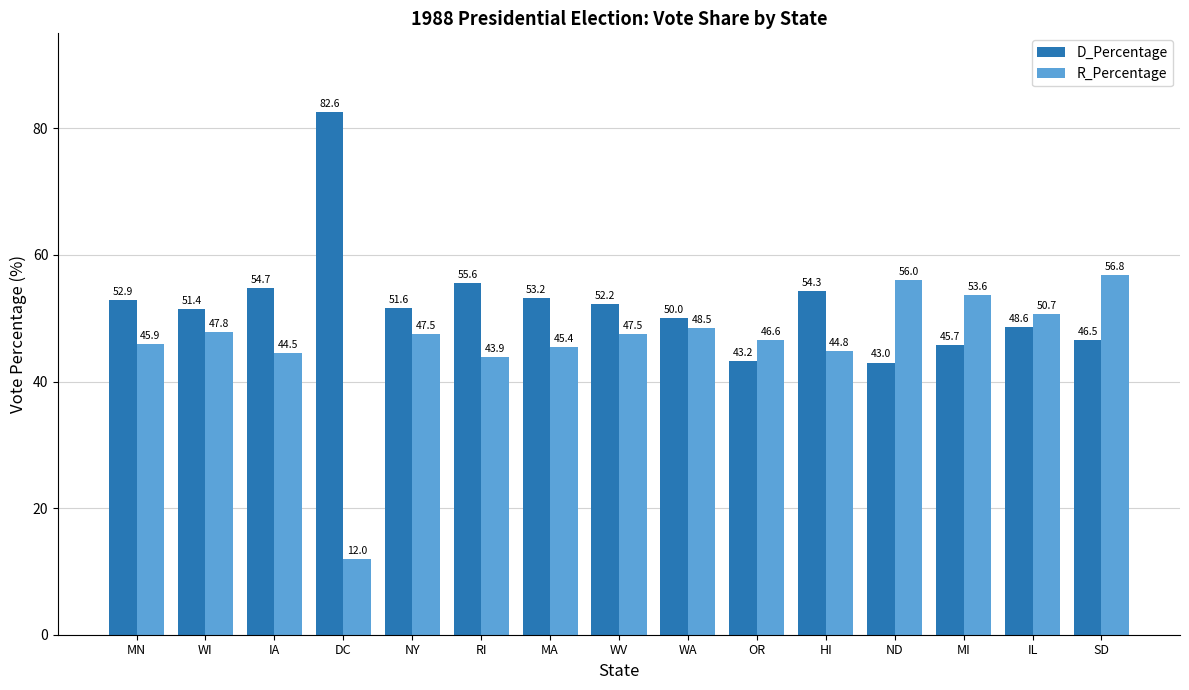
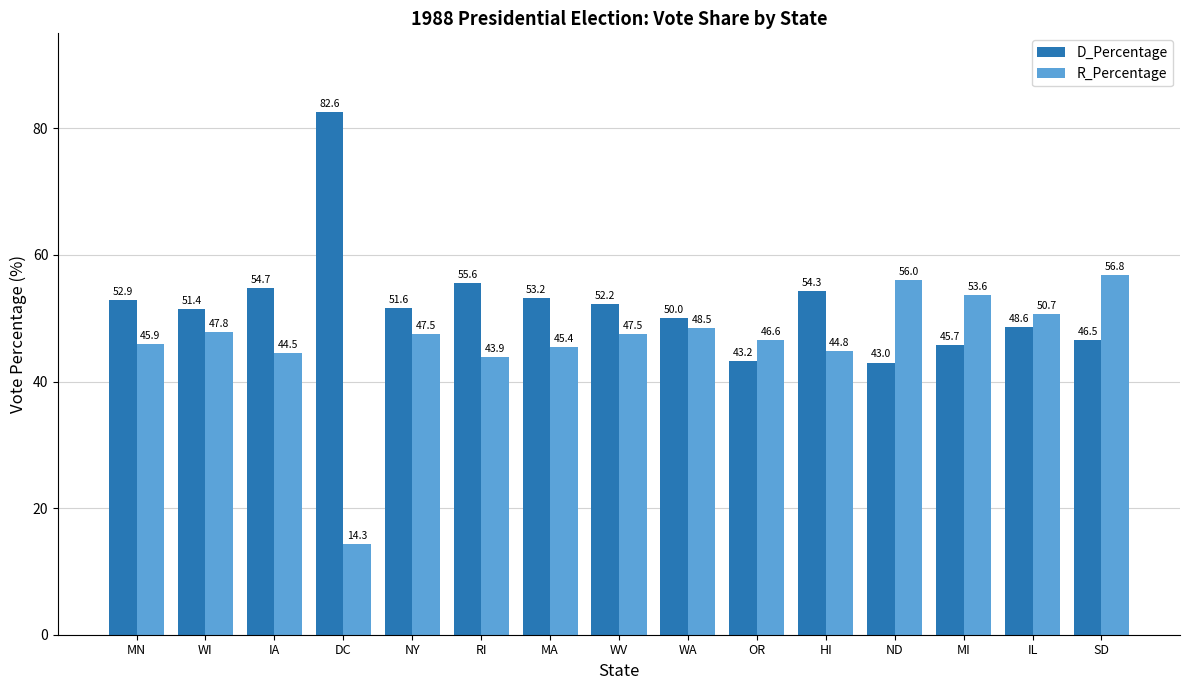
R_Percentage, DC: 12.0 -> 14.3
